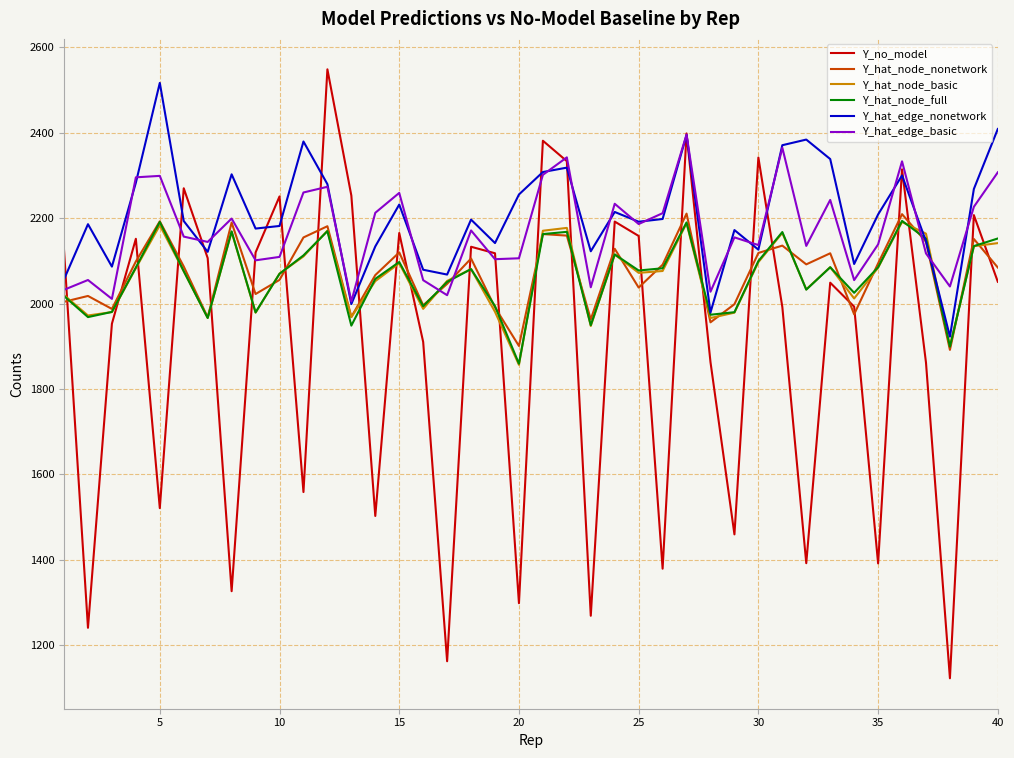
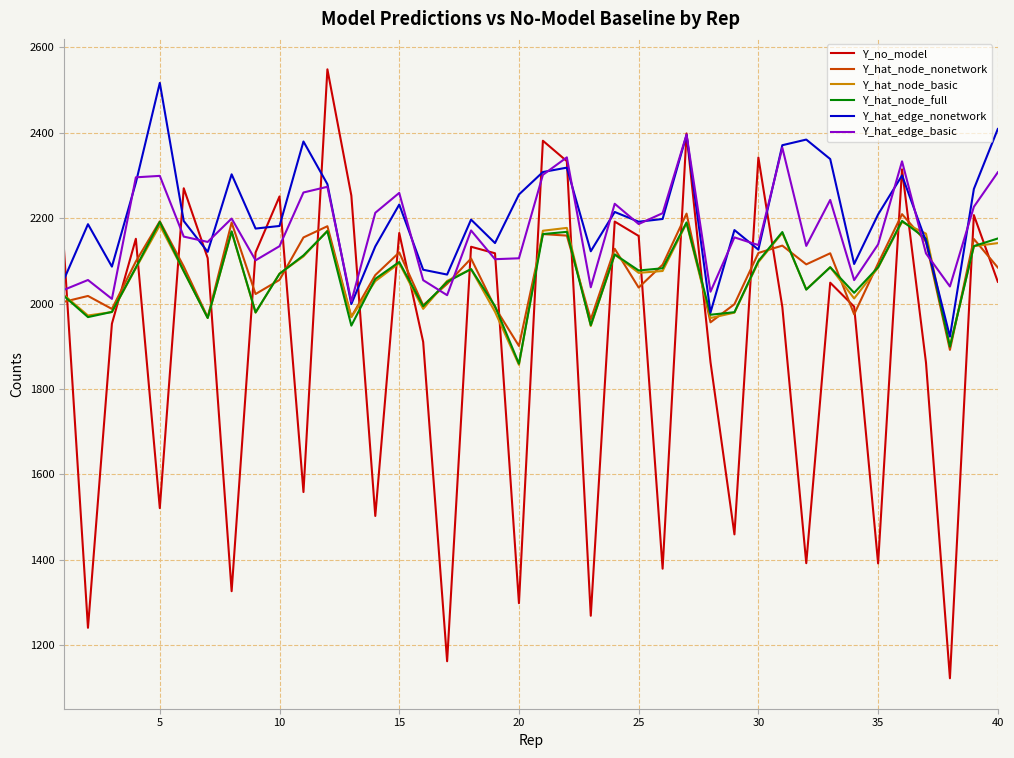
Y_hat_edge_basic, 10: 2110 -> 2130
